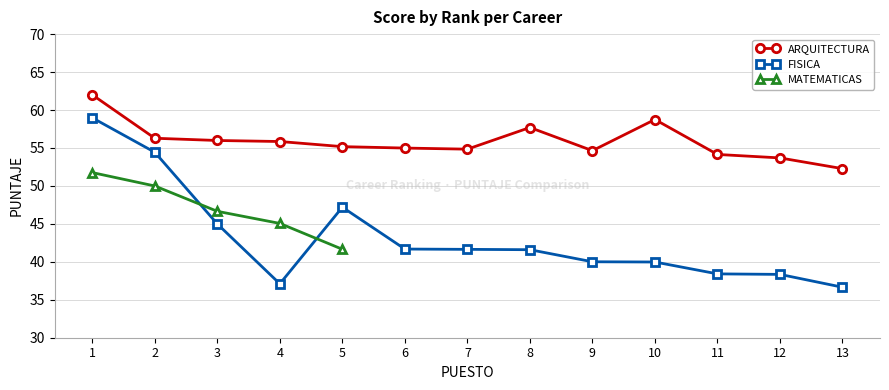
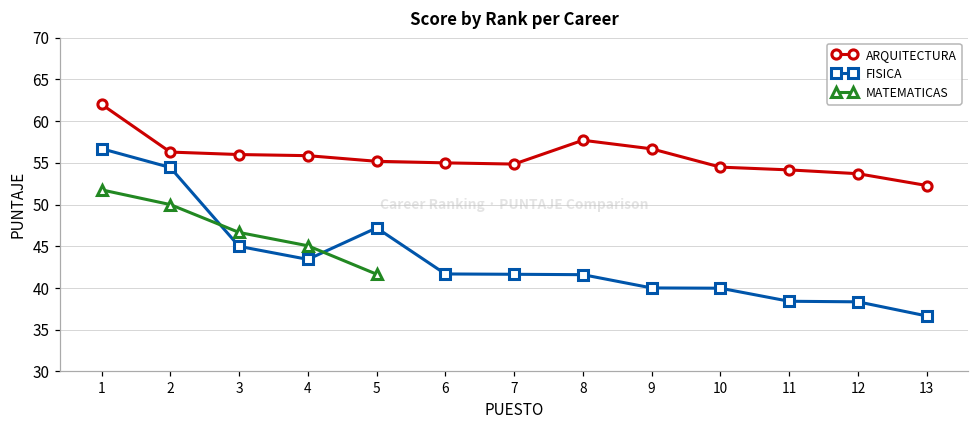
FISICA, 1: 59 -> 57
FISICA, 4: 37 -> 43
ARQUITECTURA, 9: 55 -> 57
ARQUITECTURA, 10: 59 -> 54
